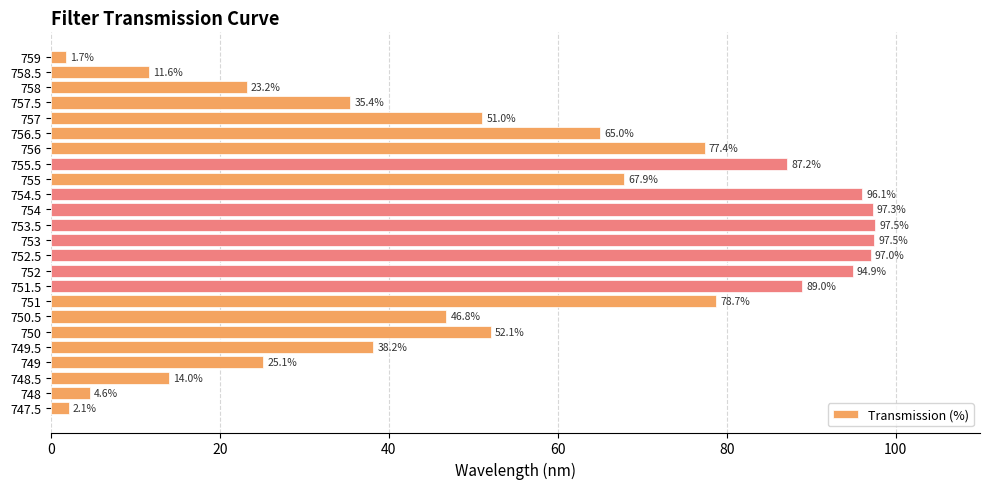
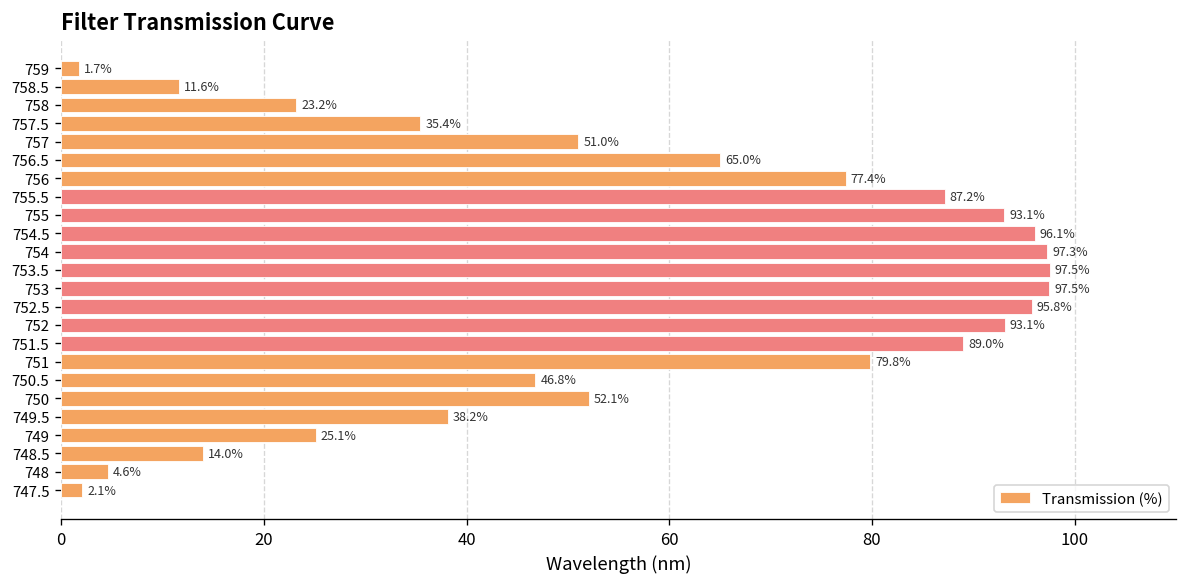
755: 67.9% -> 93.1%
752.5: 97.0% -> 95.8%
752: 94.9% -> 93.1%
751: 78.7% -> 79.8%
